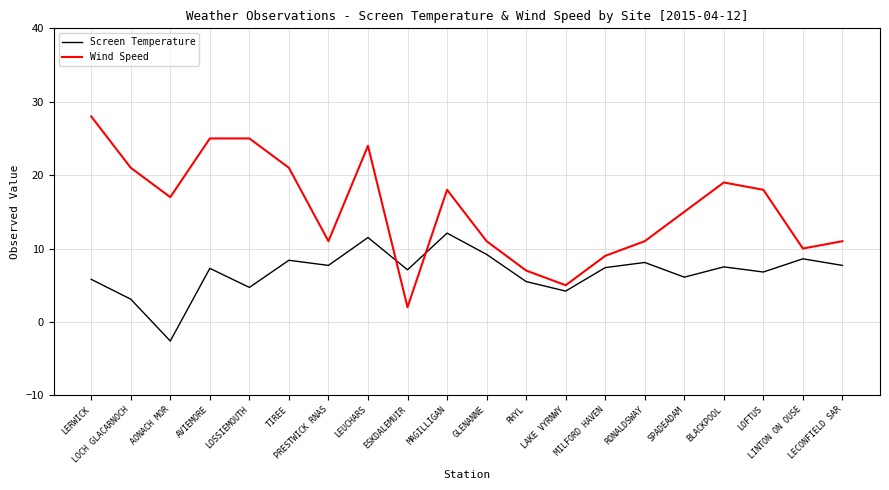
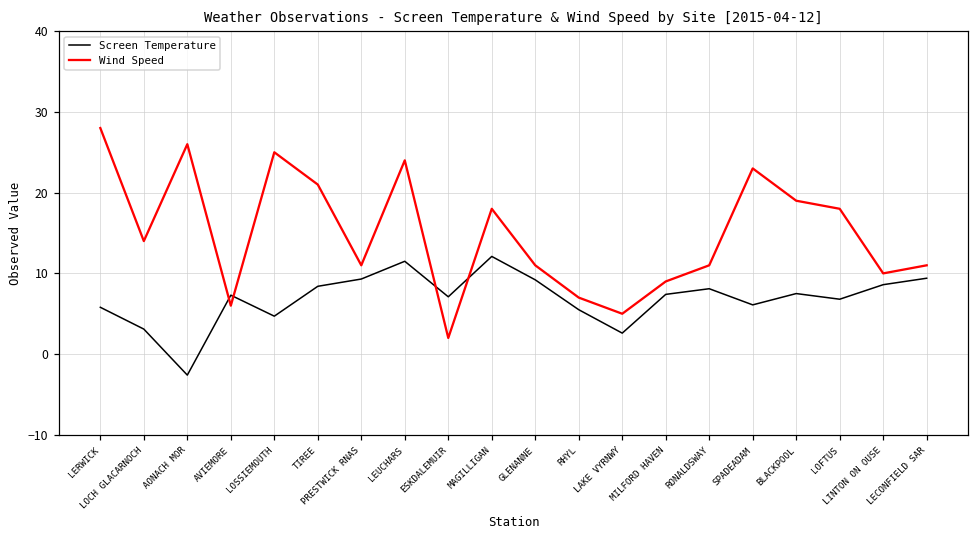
Wind Speed, LOCH GLACARNOCH: 21 -> 14
Wind Speed, AONACH MOR: 17 -> 26
Wind Speed, AVIEMORE: 25 -> 6
Screen Temperature, PRESTWICK RNAS: 8 -> 9
Screen Temperature, LAKE VYRNWY: 4 -> 3
Wind Speed, SPADEADAM: 15 -> 23
Screen Temperature, LECONFIELD SAR: 8 -> 9
